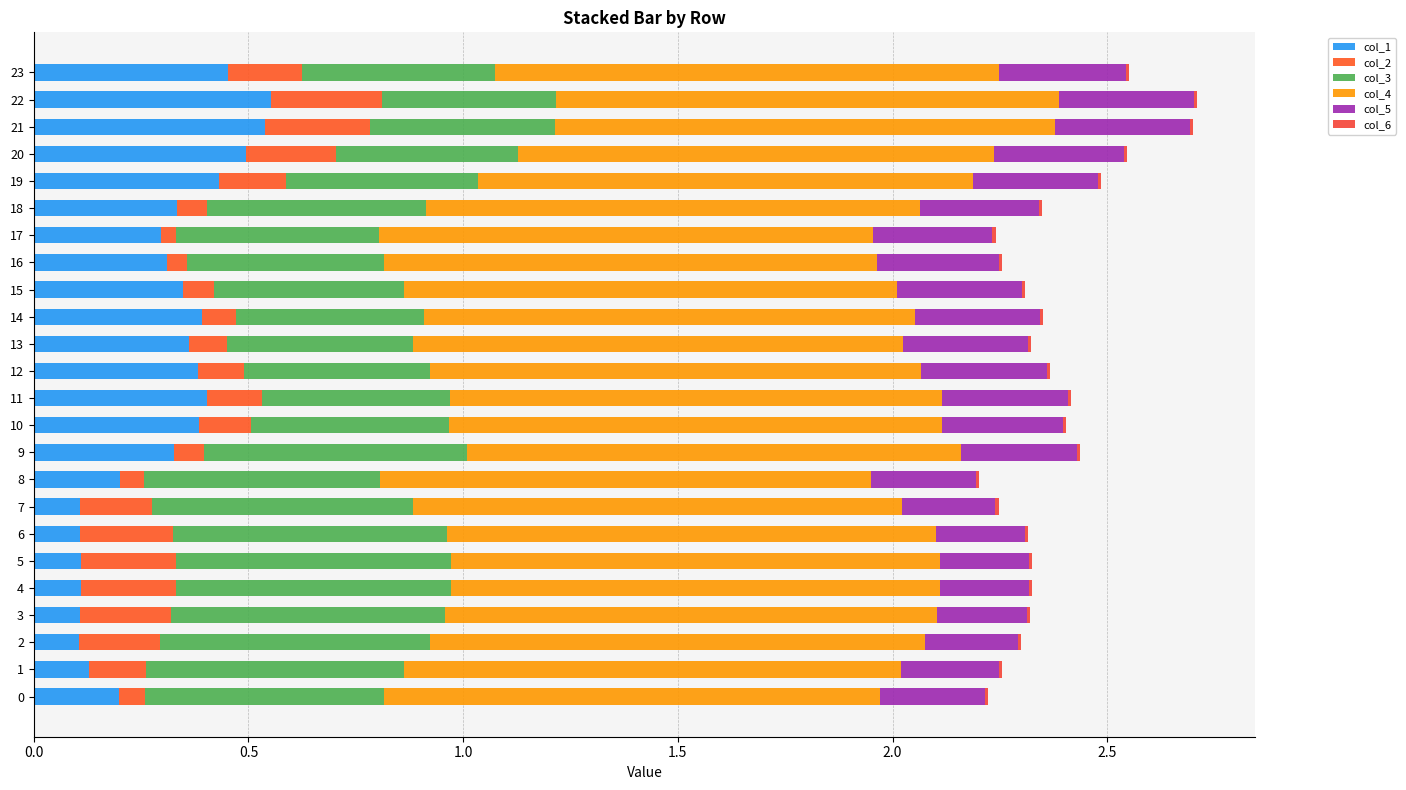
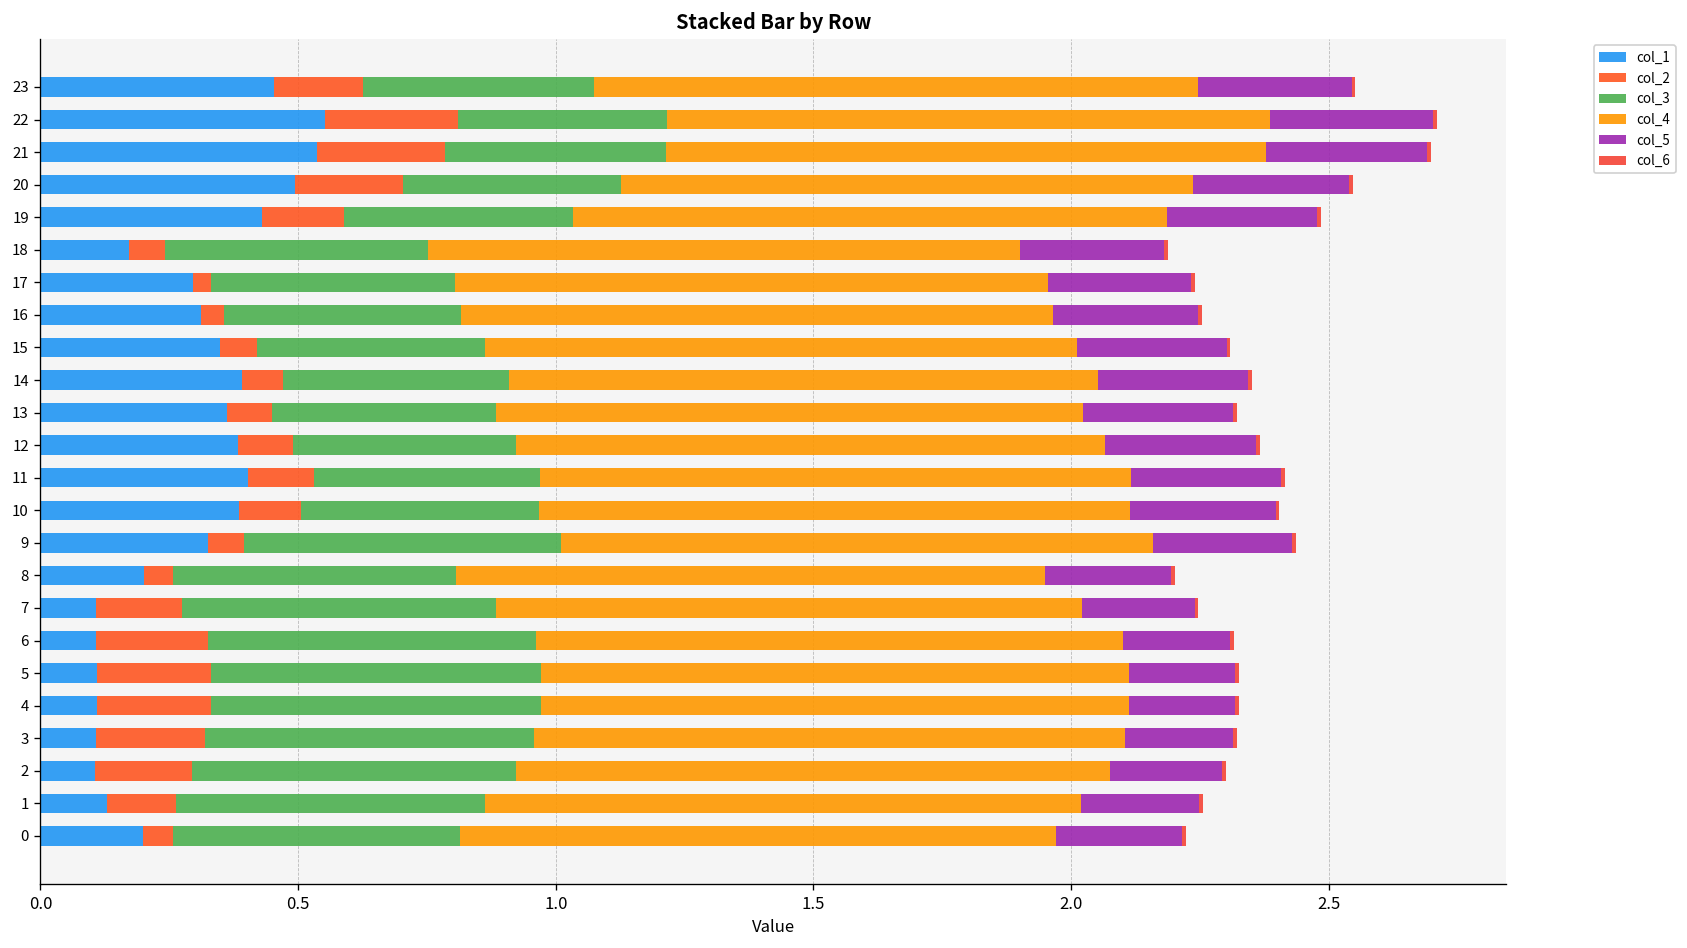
col_1, 18: 0.33 -> 0.17
